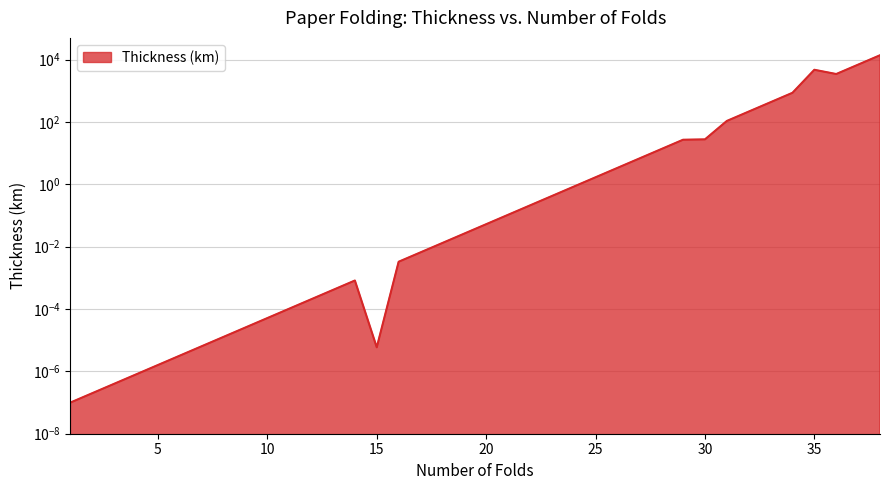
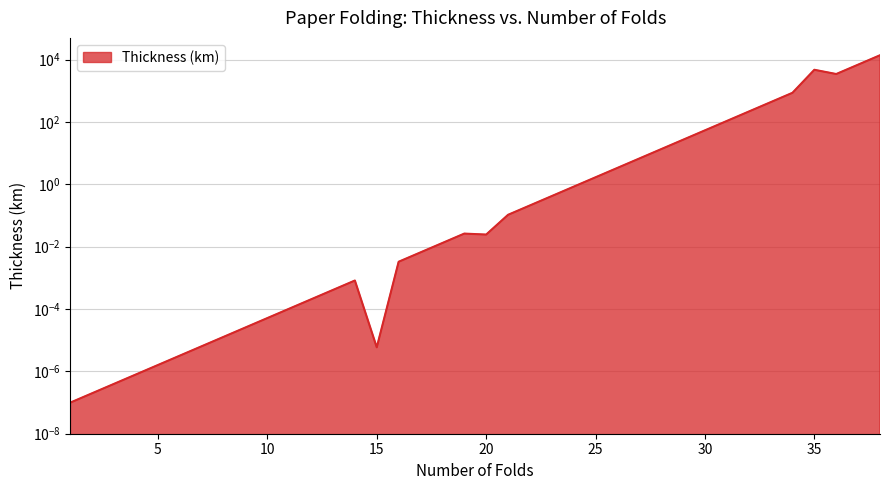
20: 0.05 -> 0.02
30: 30 -> 50
